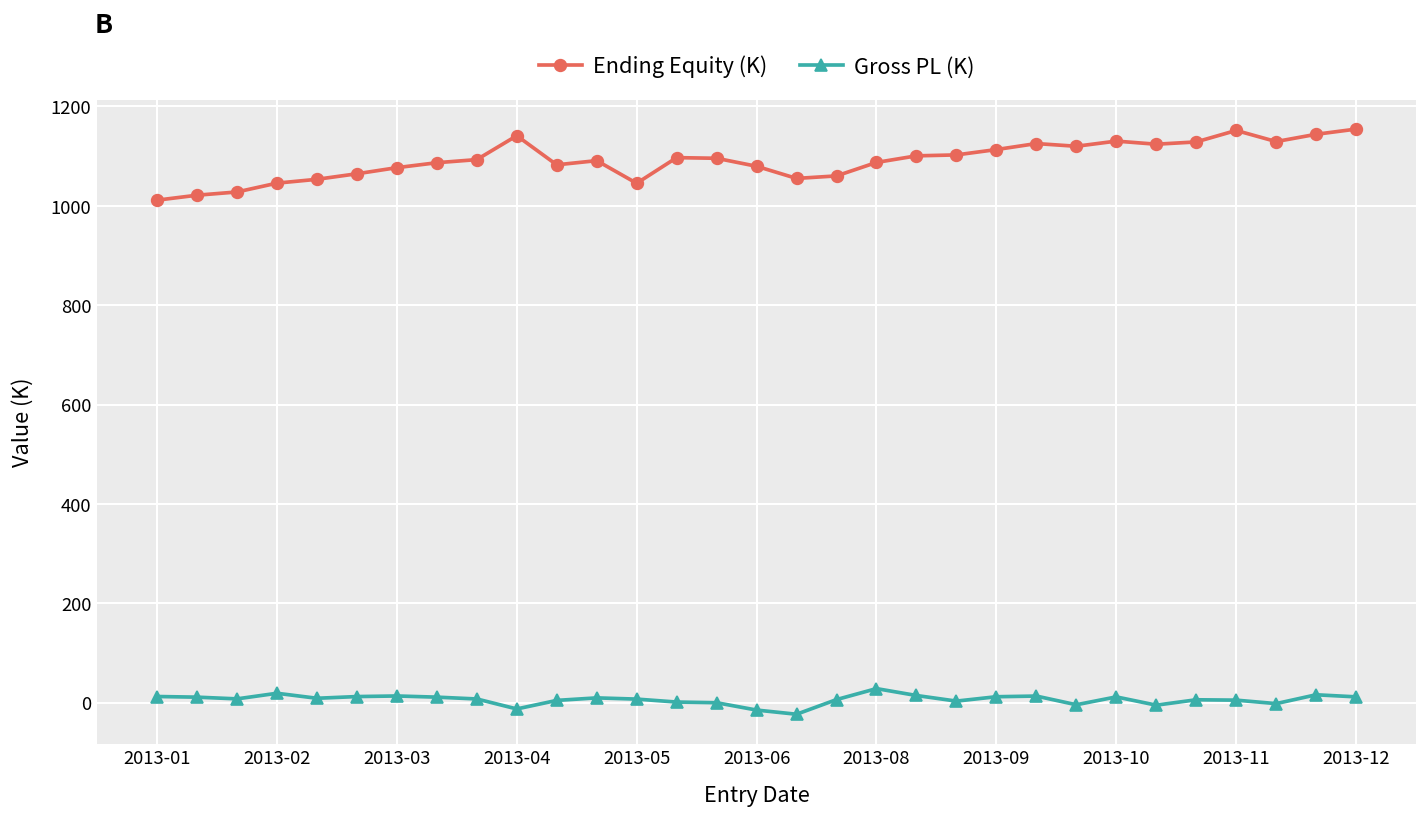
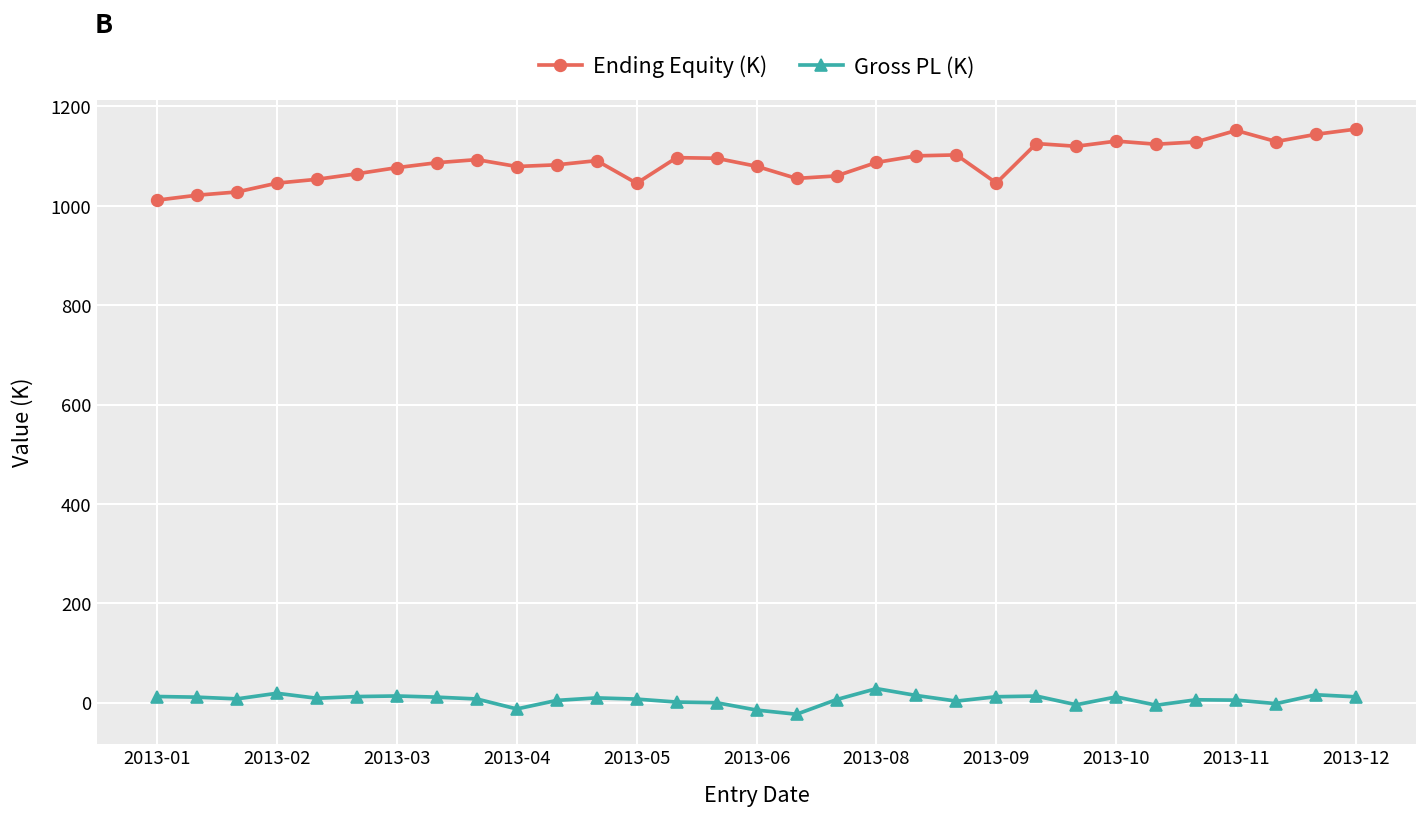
Ending Equity (K), 2013-04: 1140 -> 1080
Ending Equity (K), 2013-09: 1110 -> 1050
